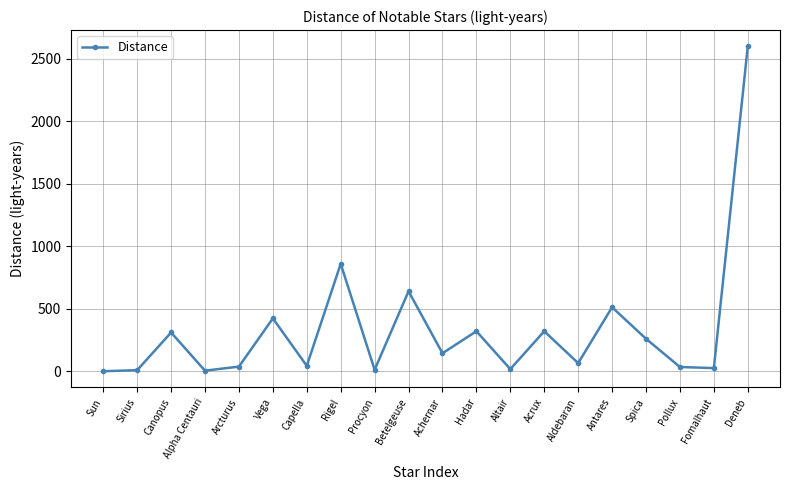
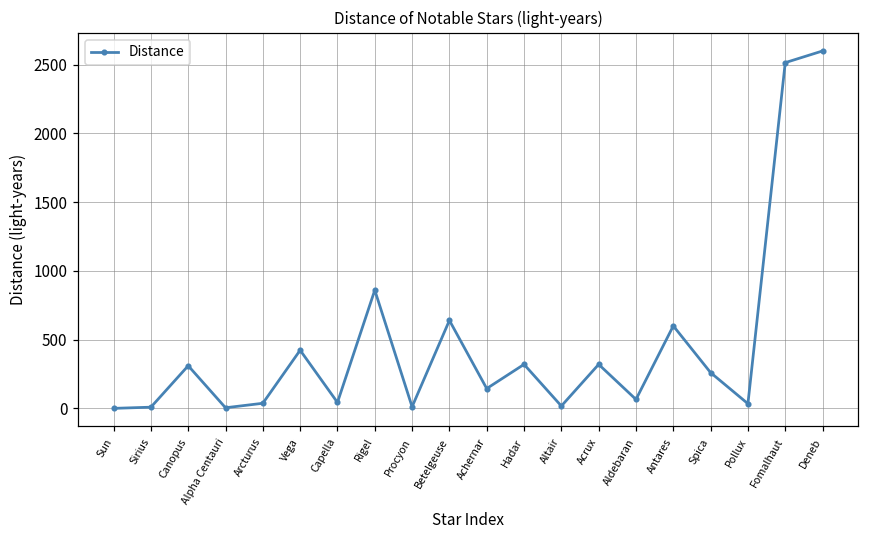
Antares: 510 -> 600
Fomalhaut: 30 -> 2520
